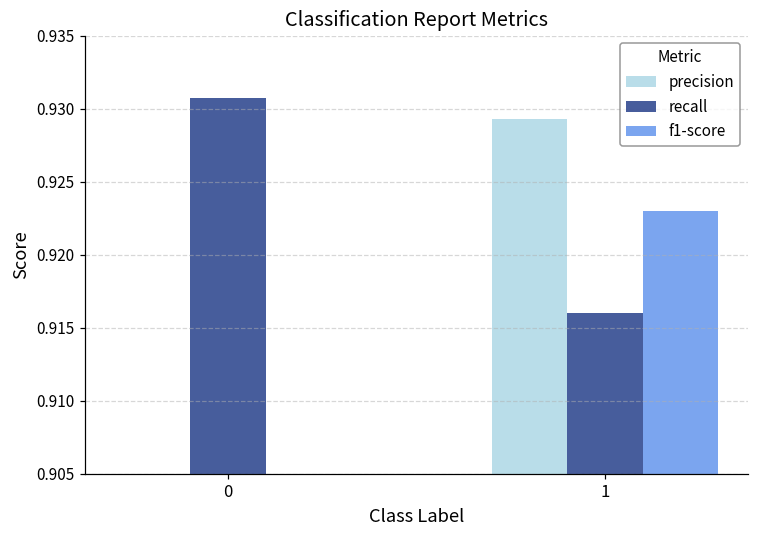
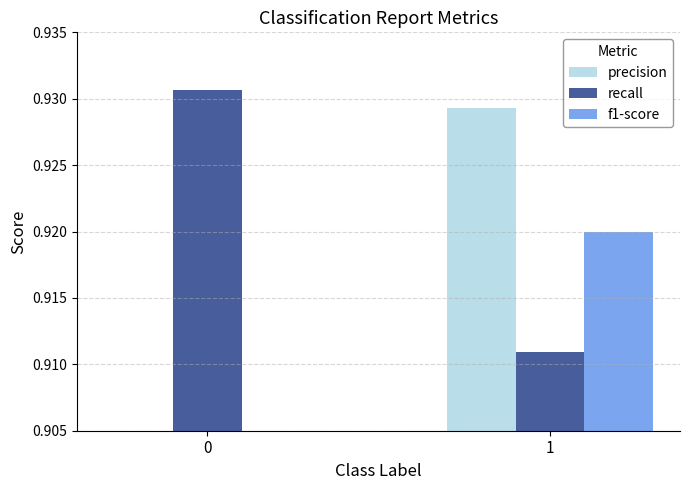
recall, 1: 0.9160 -> 0.9109
f1-score, 1: 0.9230 -> 0.9200
